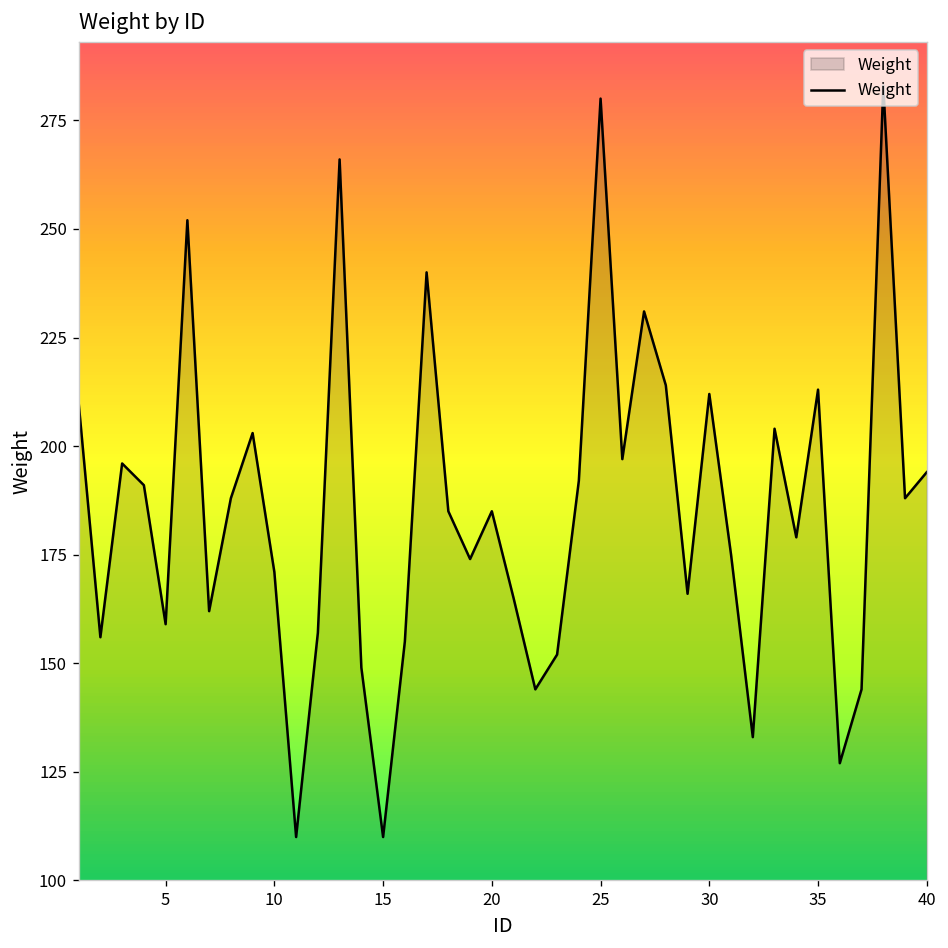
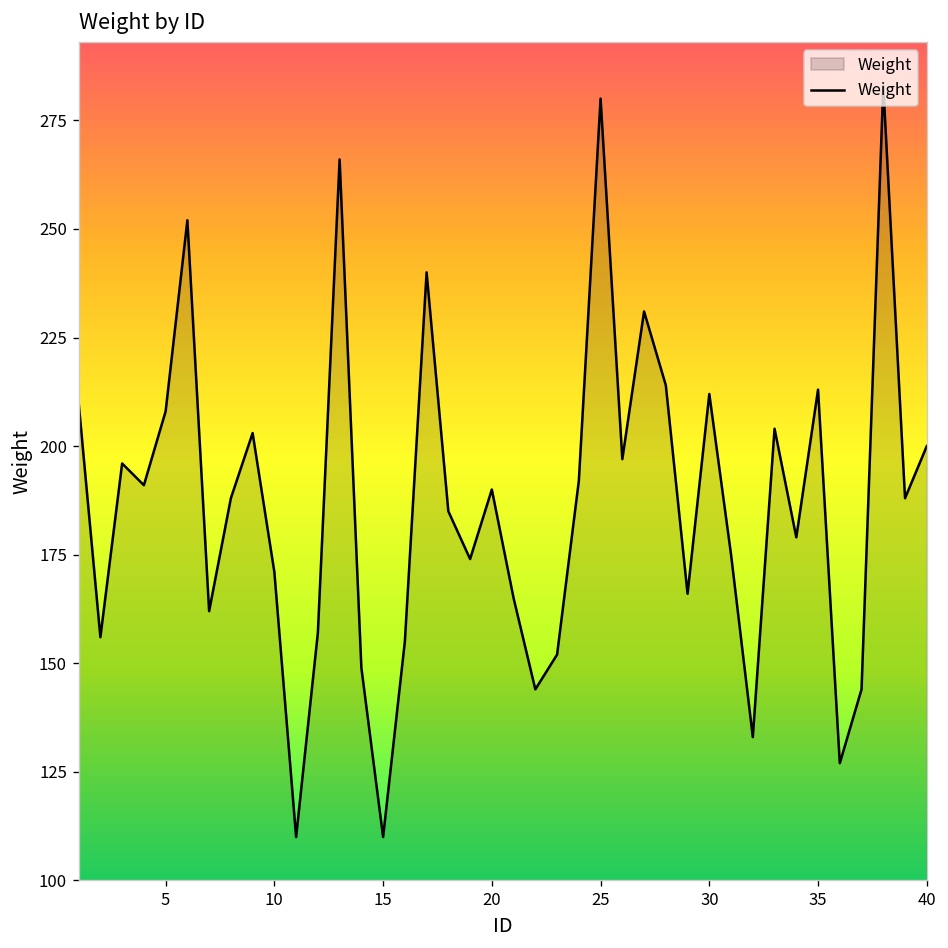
5: 159 -> 208
20: 185 -> 190
40: 194 -> 200
